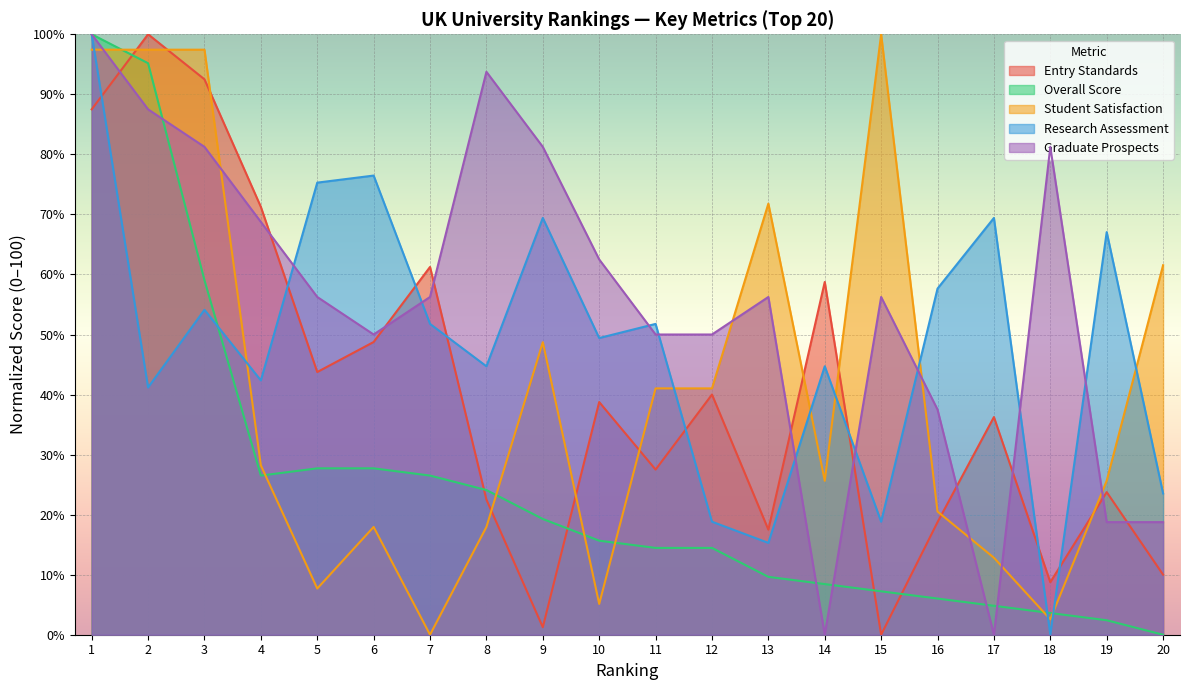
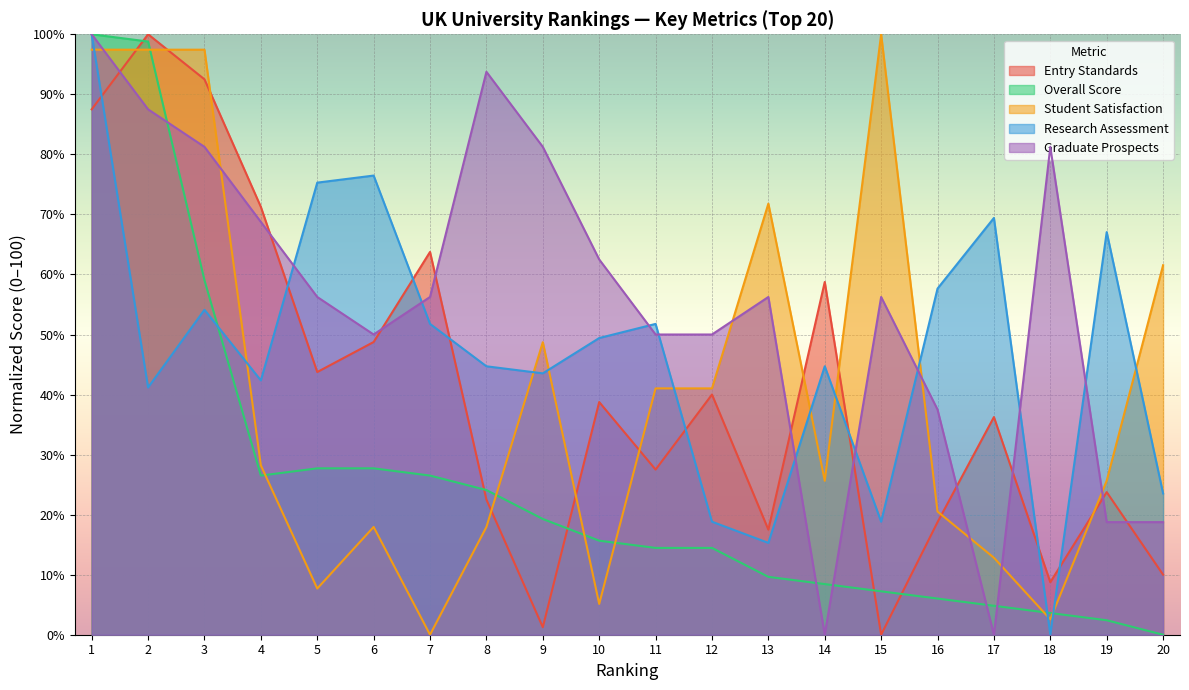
Overall Score, 2: 95% -> 99%
Entry Standards, 7: 61% -> 64%
Research Assessment, 9: 69% -> 44%
